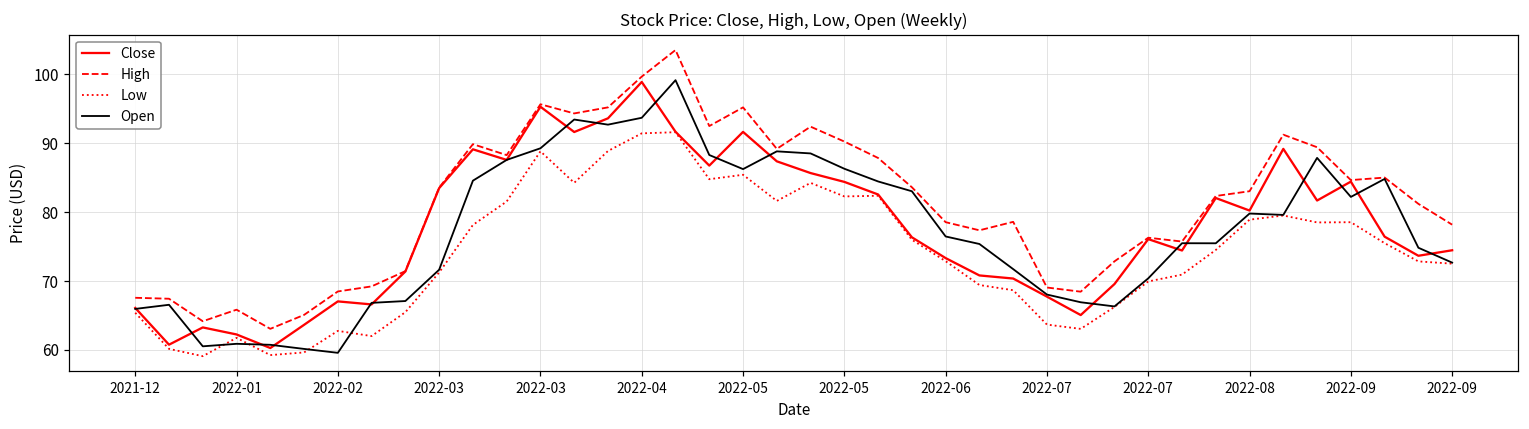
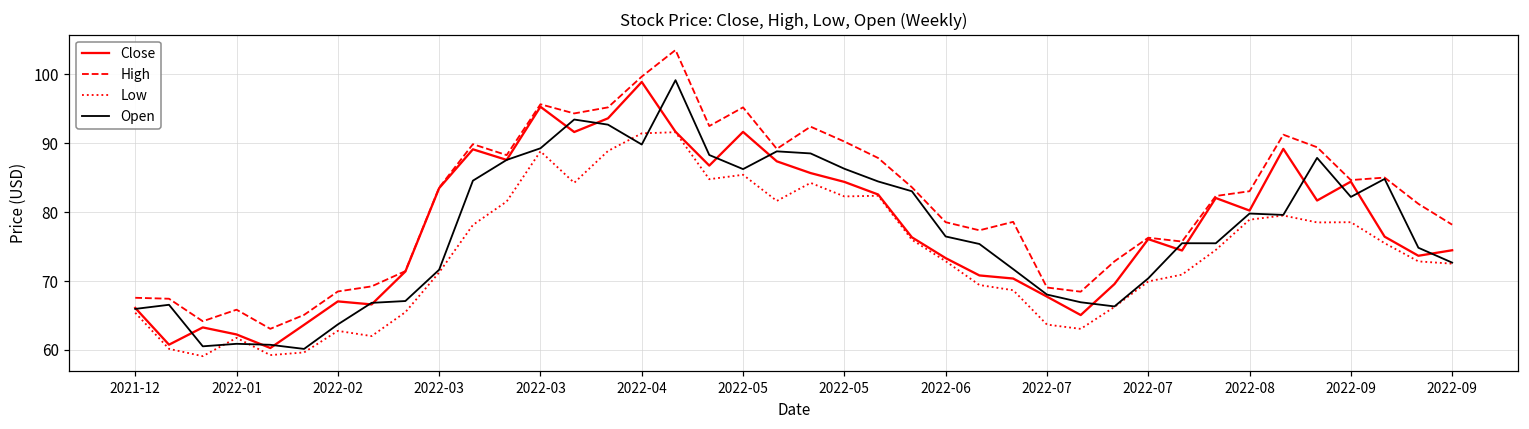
Open, 2022-02: 60 -> 64
Open, 2022-04: 94 -> 90
